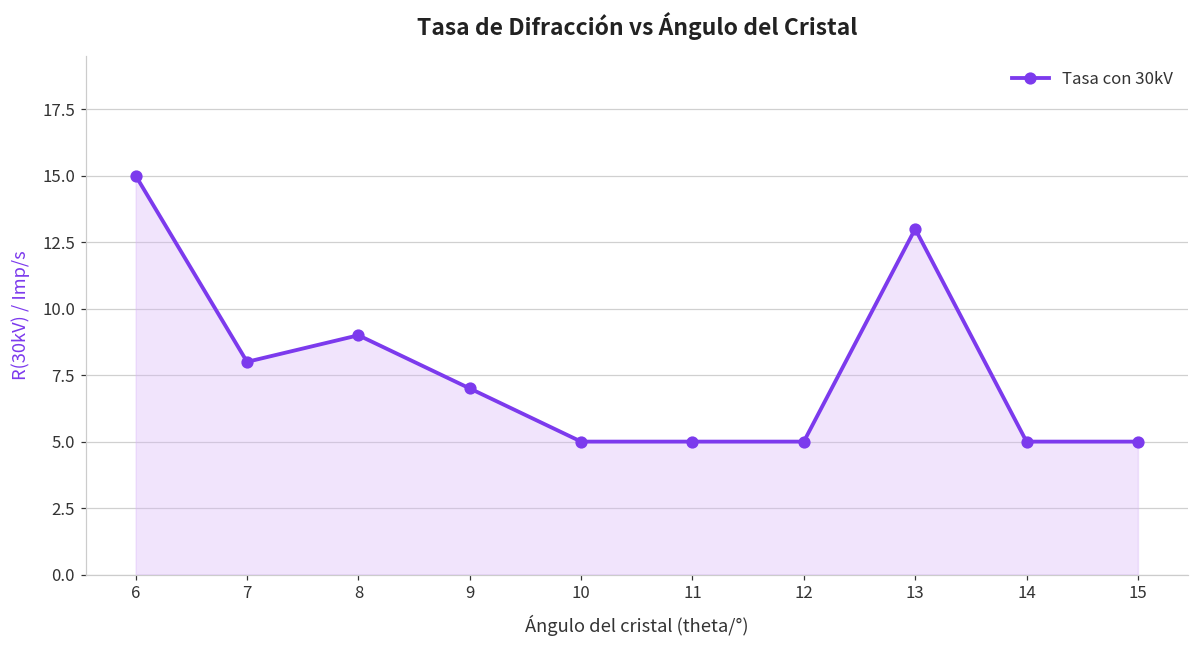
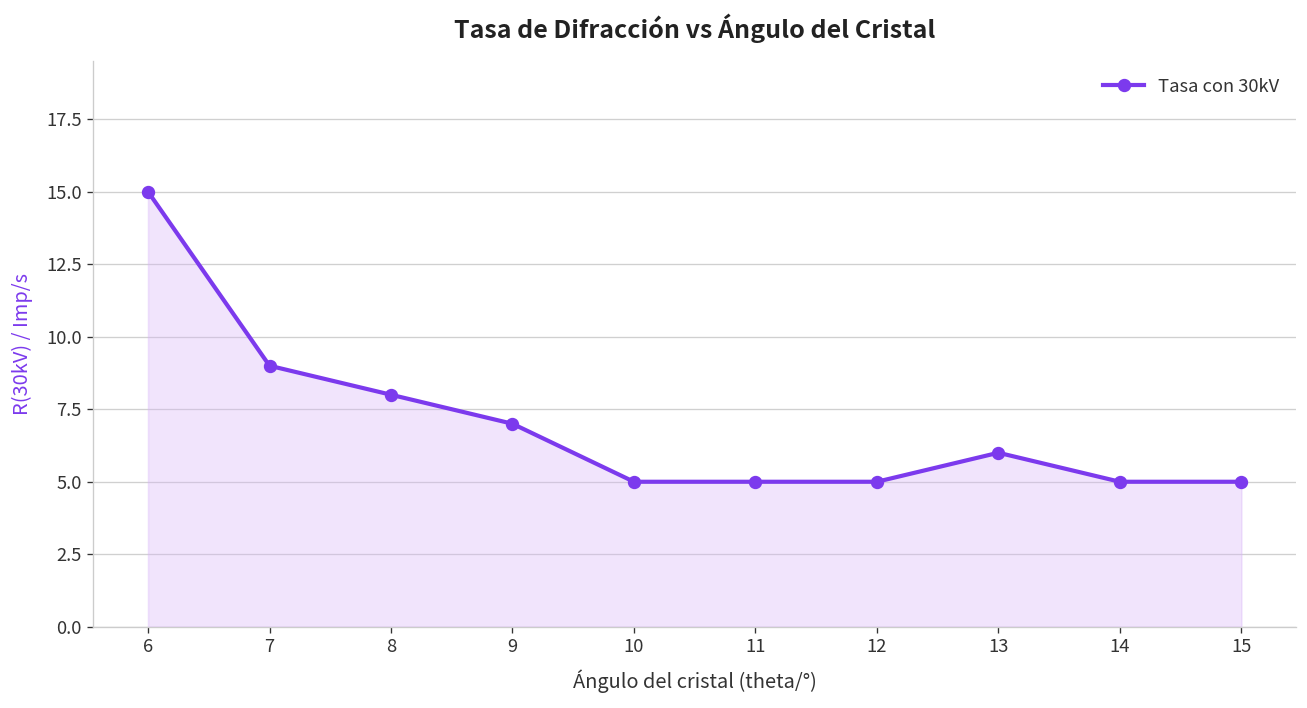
7: 8 -> 9
8: 9 -> 8
13: 13 -> 6
